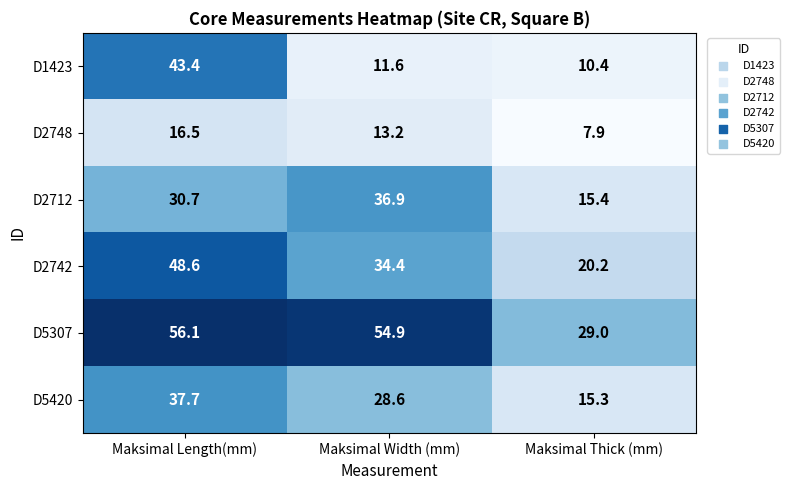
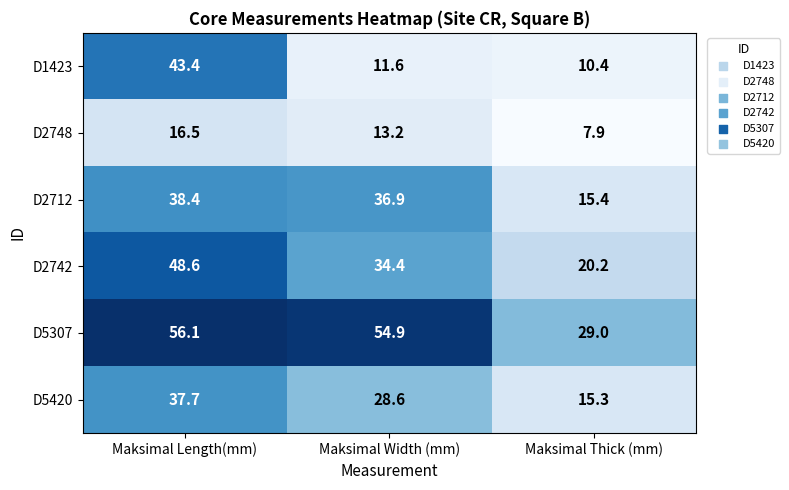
D2712, Maksimal Length(mm): 30.7 -> 38.4
